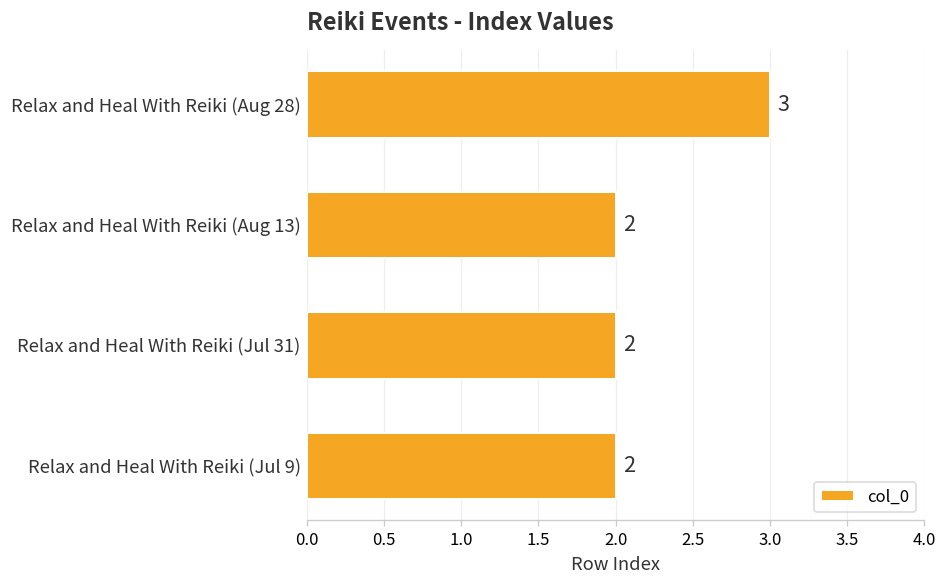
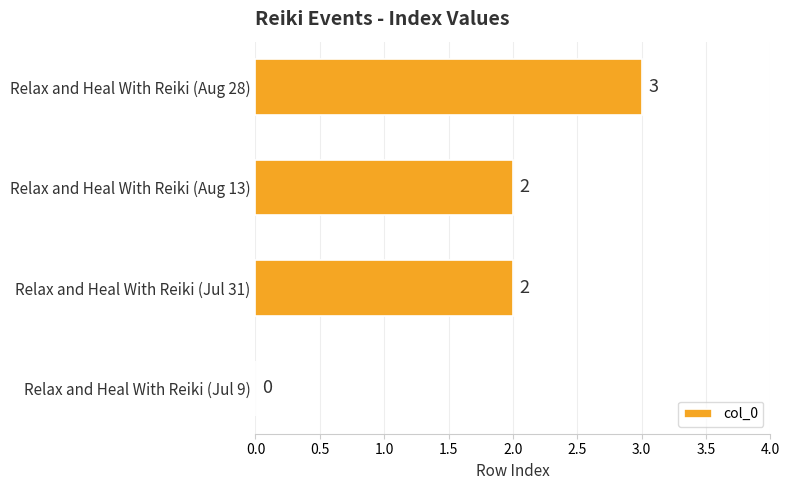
Relax and Heal With Reiki (Jul 9): 2 -> 0
